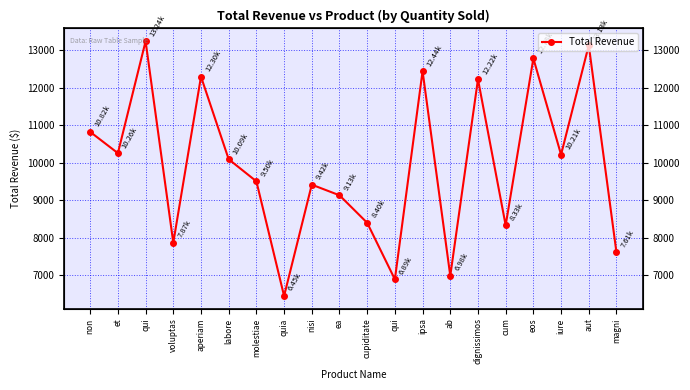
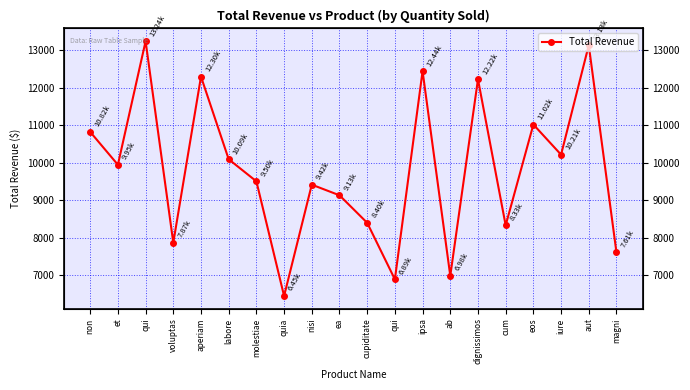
et: 10.26k -> 9.95k
eos: 12.78k -> 11.02k
